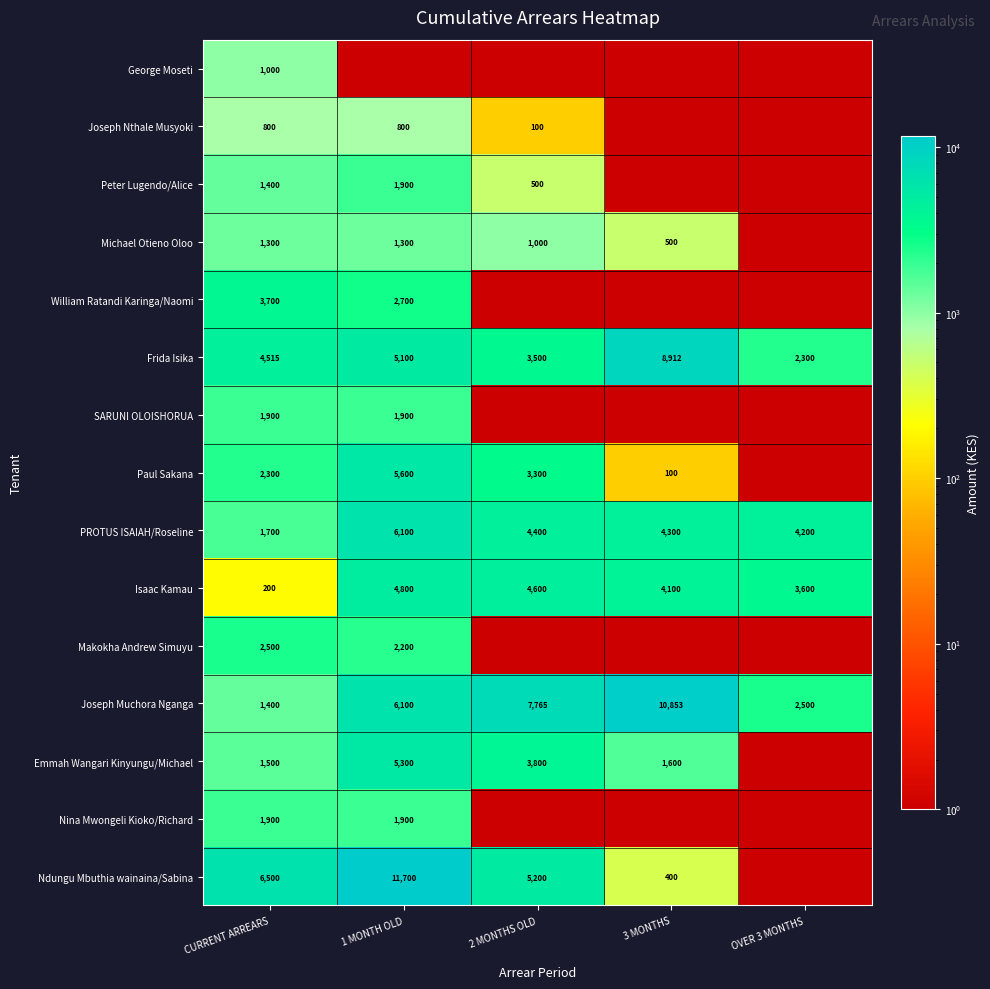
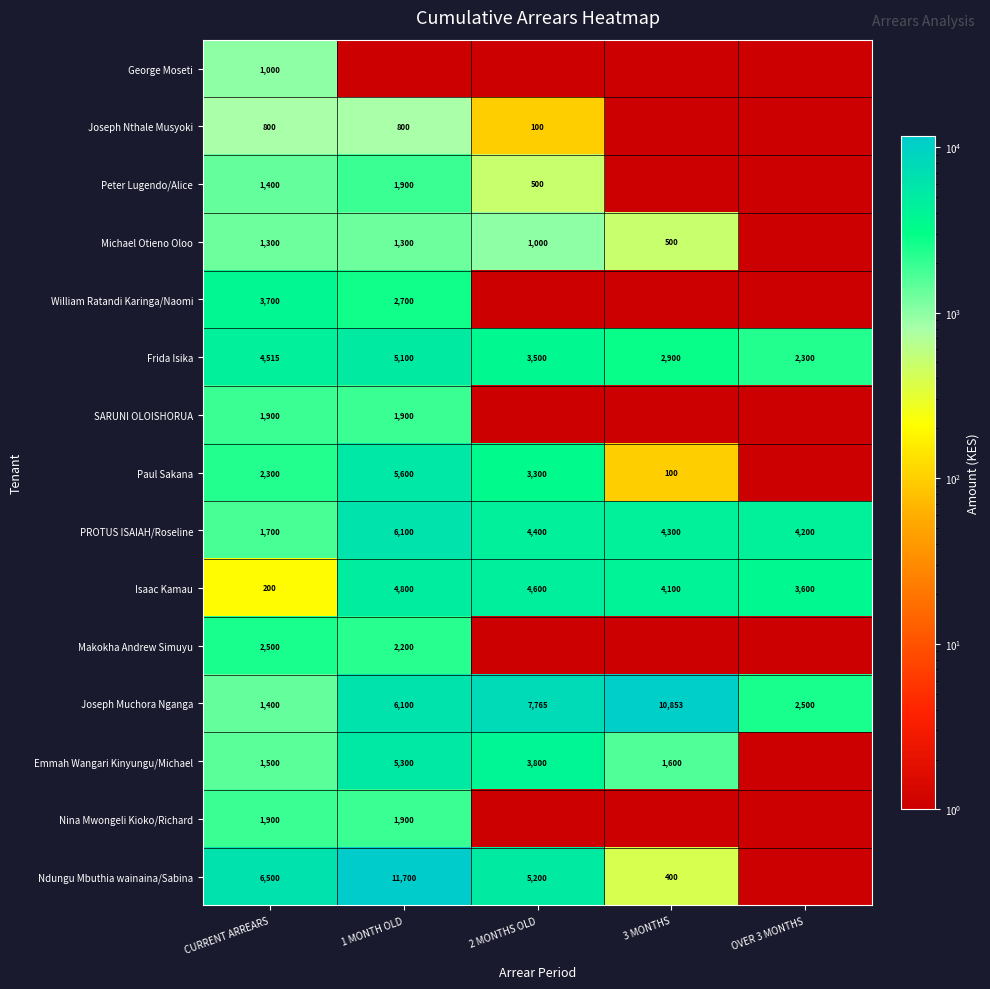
Frida Isika, 3 MONTHS: 8,912 -> 2,900
